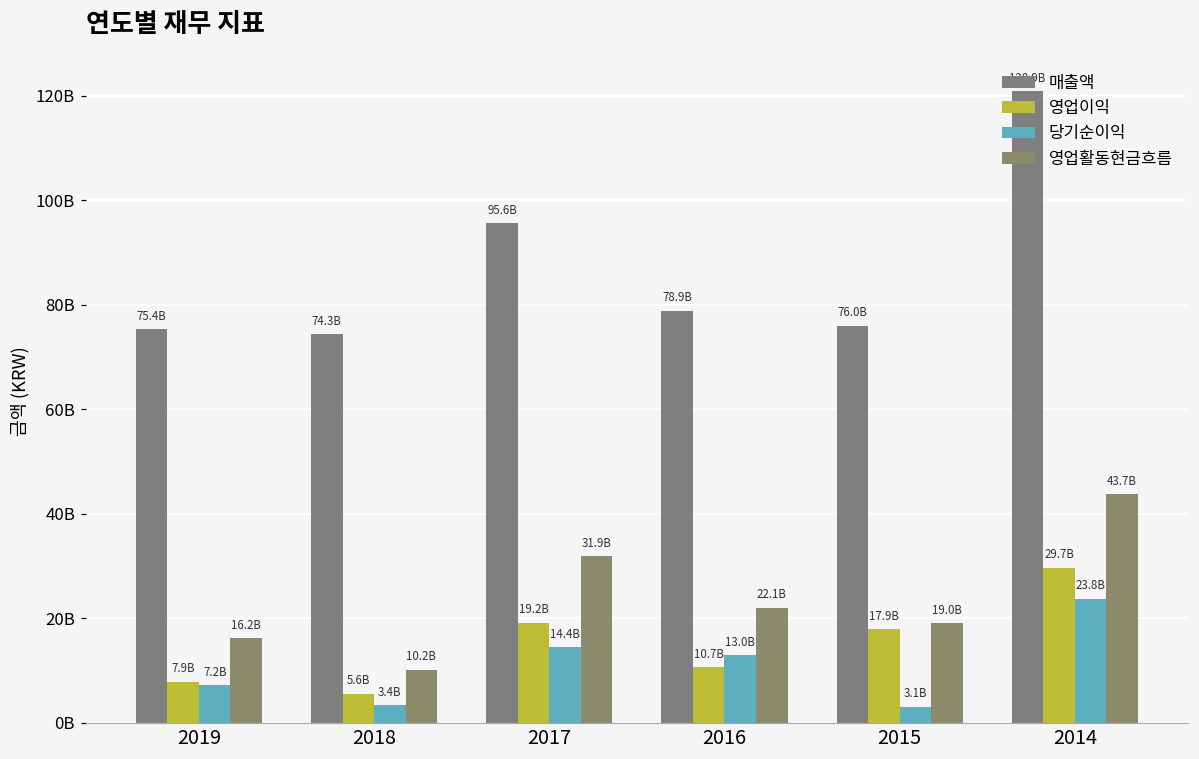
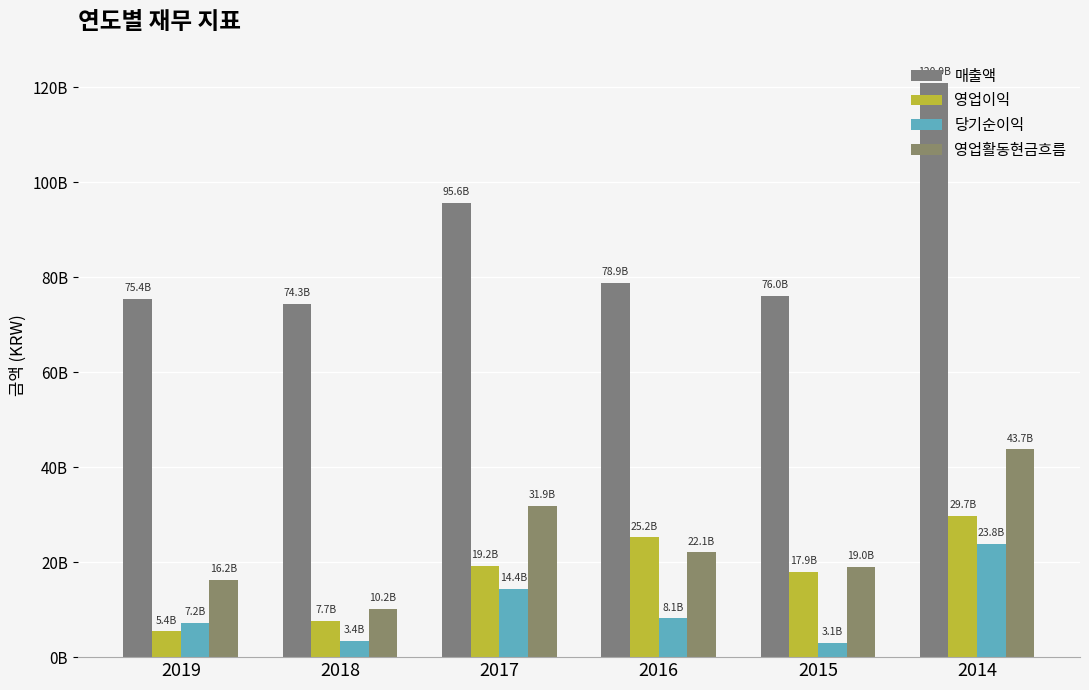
영업이익, 2019: 7.9B -> 5.4B
영업이익, 2018: 5.6B -> 7.7B
영업이익, 2016: 10.7B -> 25.2B
당기순이익, 2016: 13.0B -> 8.1B
